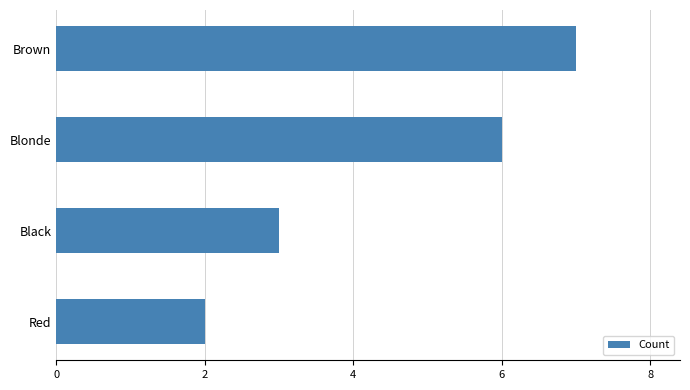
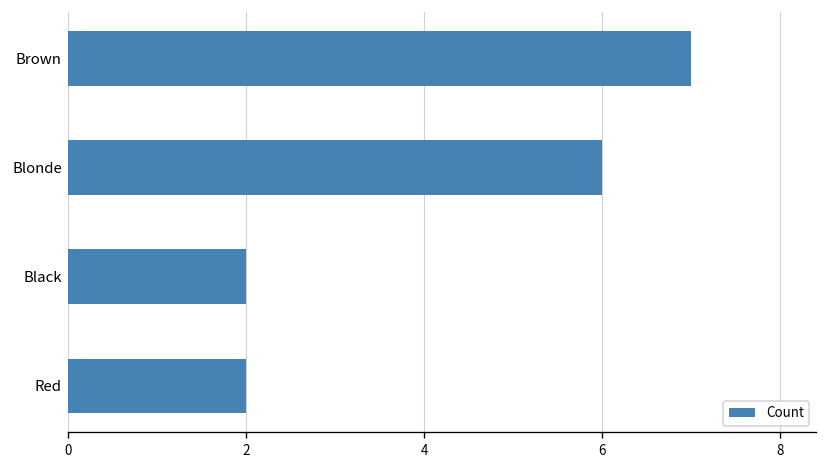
Black: 3 -> 2
